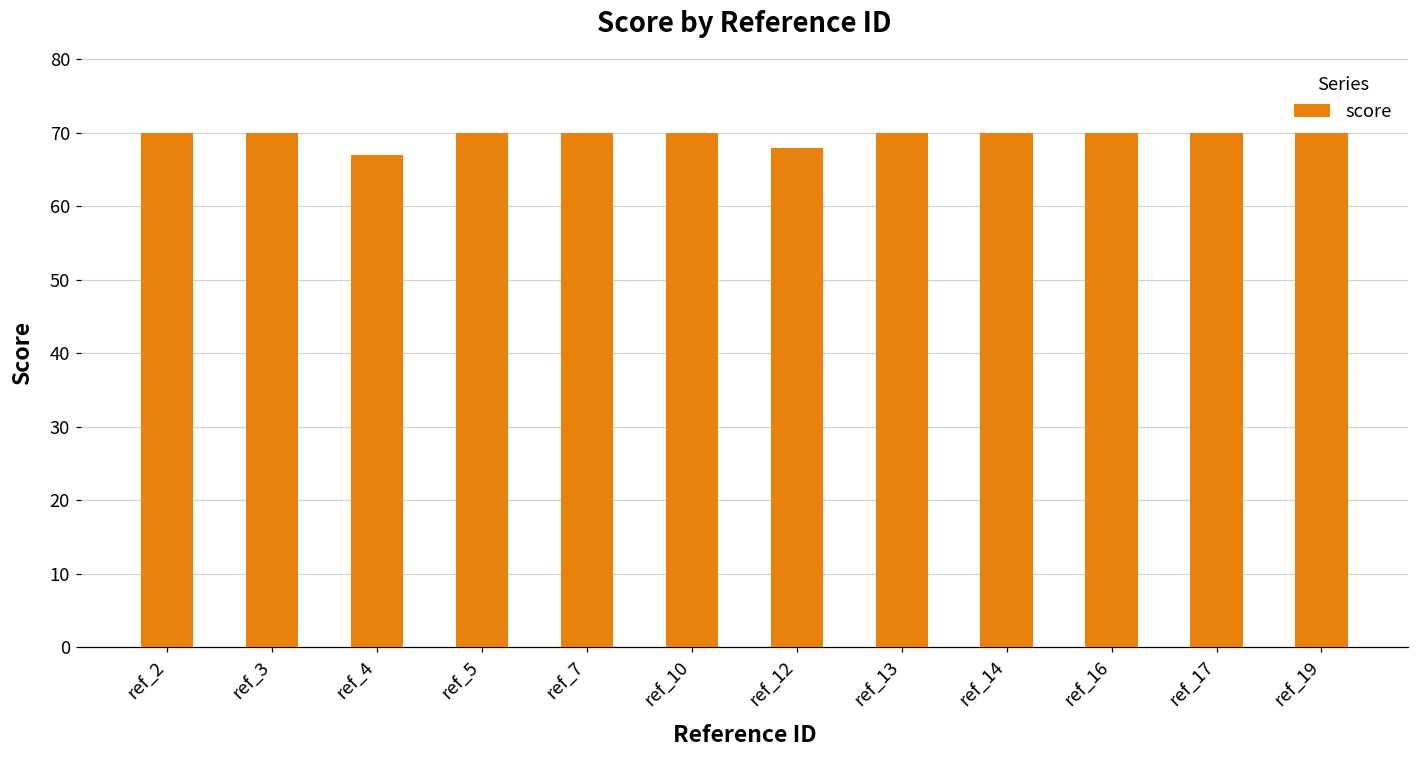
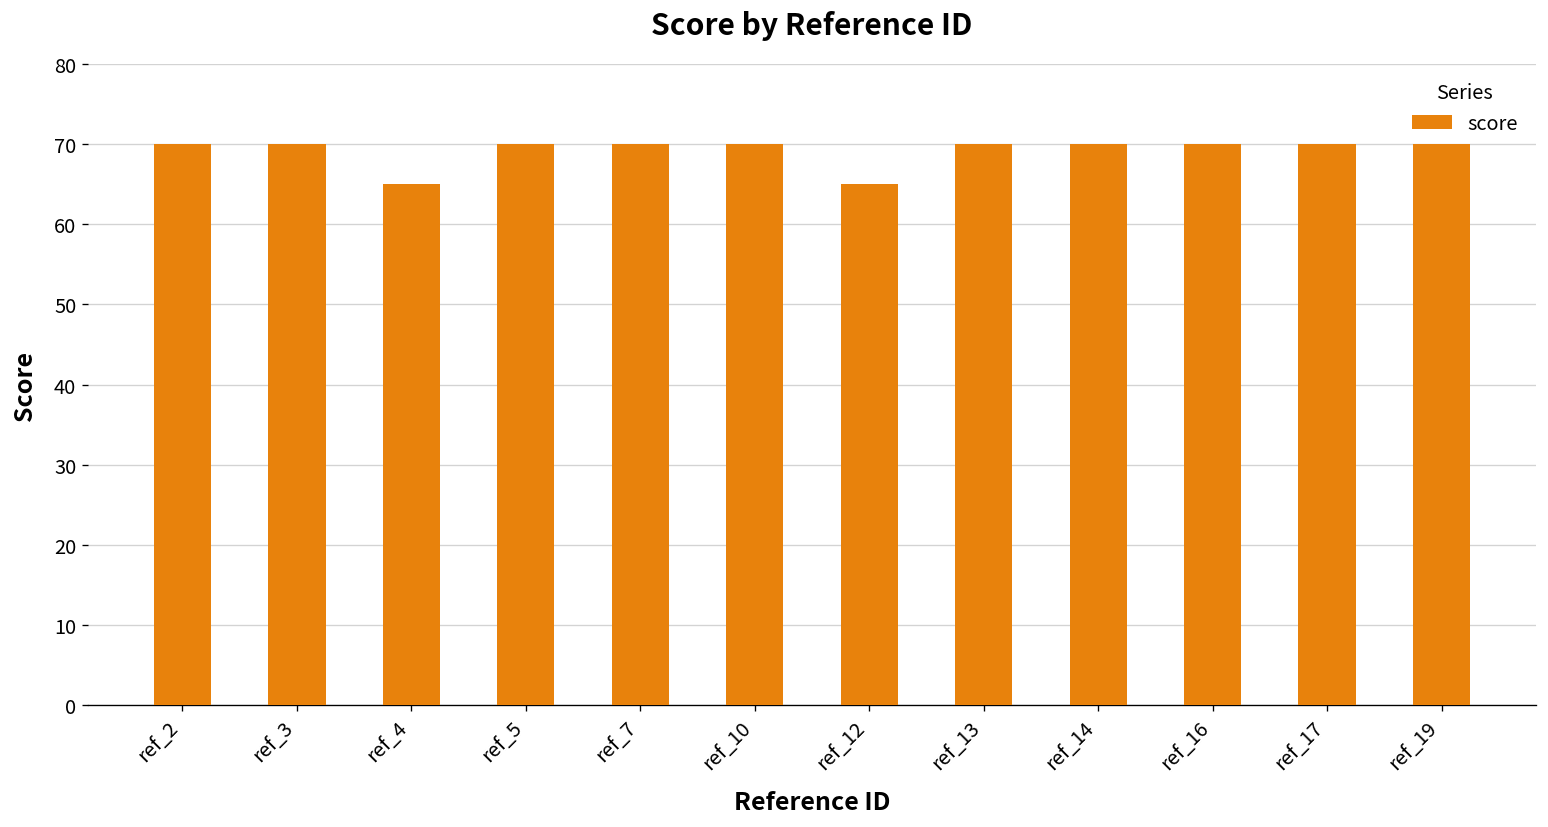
ref_4: 67 -> 65
ref_12: 68 -> 65
